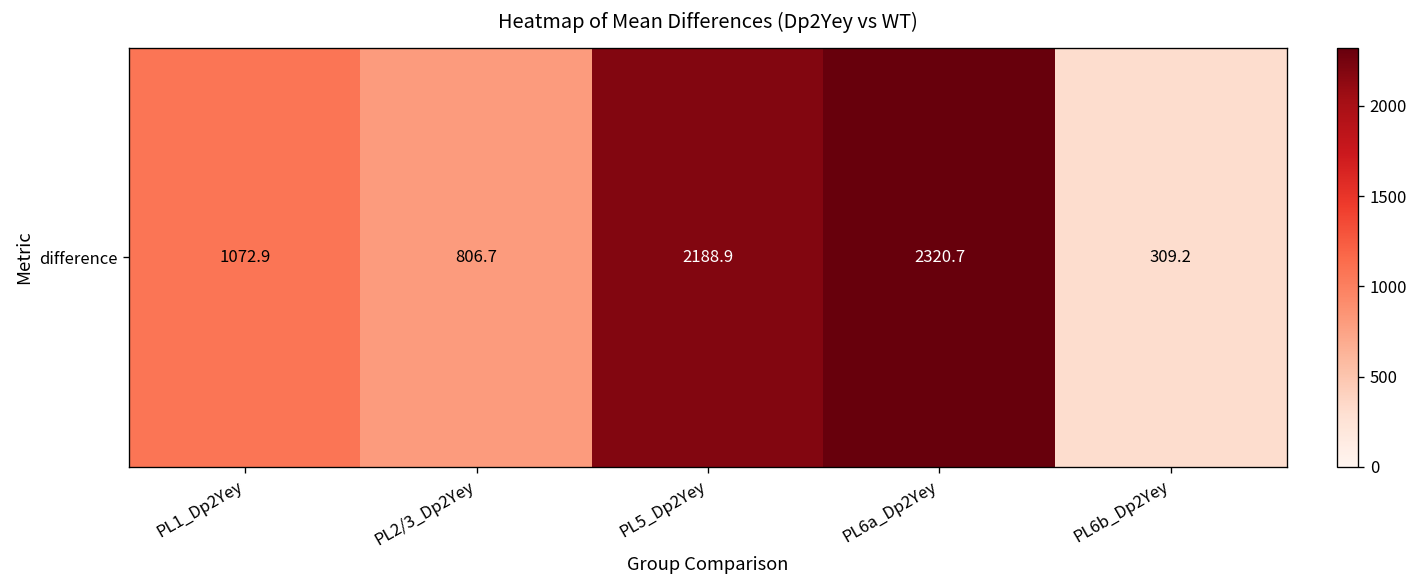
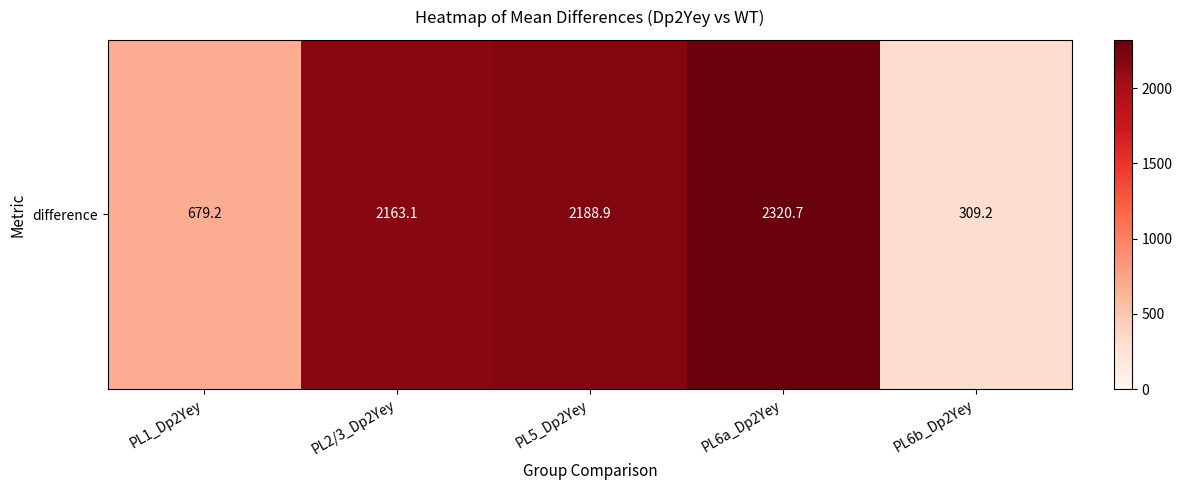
difference, PL1_Dp2Yey: 1072.9 -> 679.2
difference, PL2/3_Dp2Yey: 806.7 -> 2163.1
